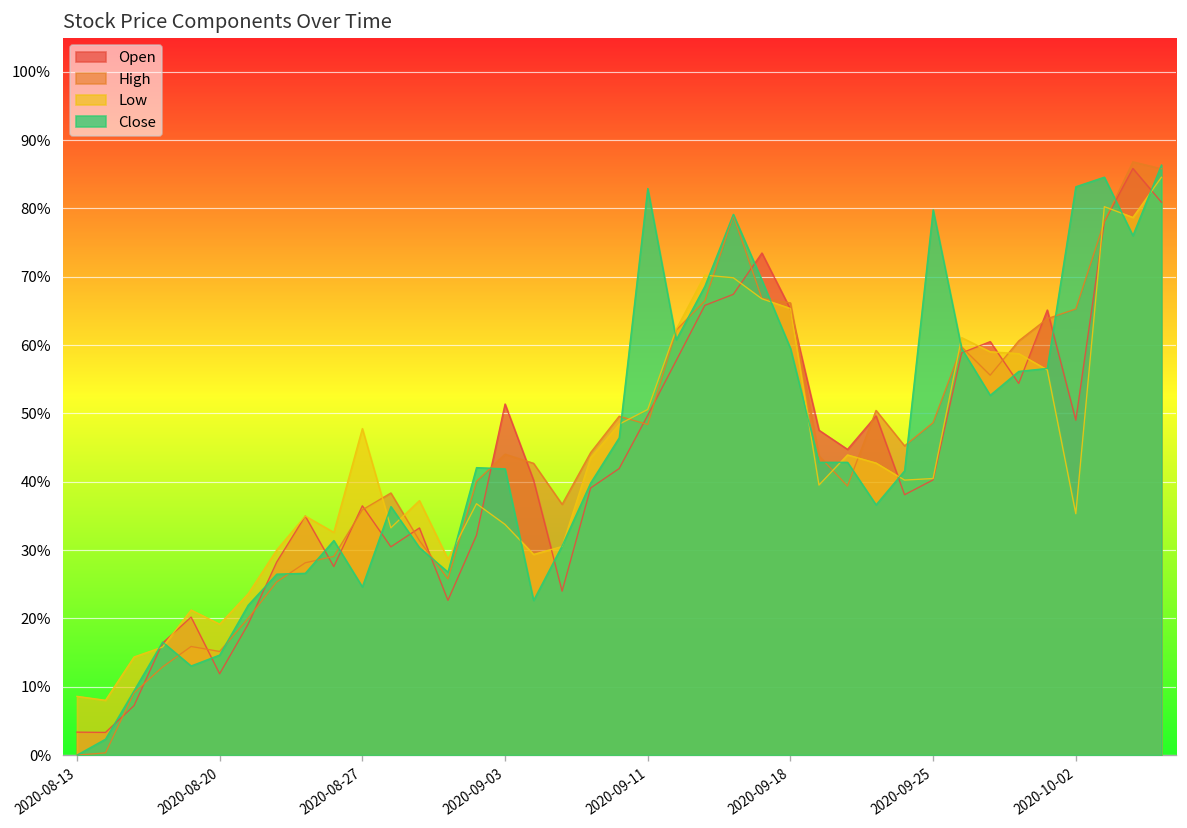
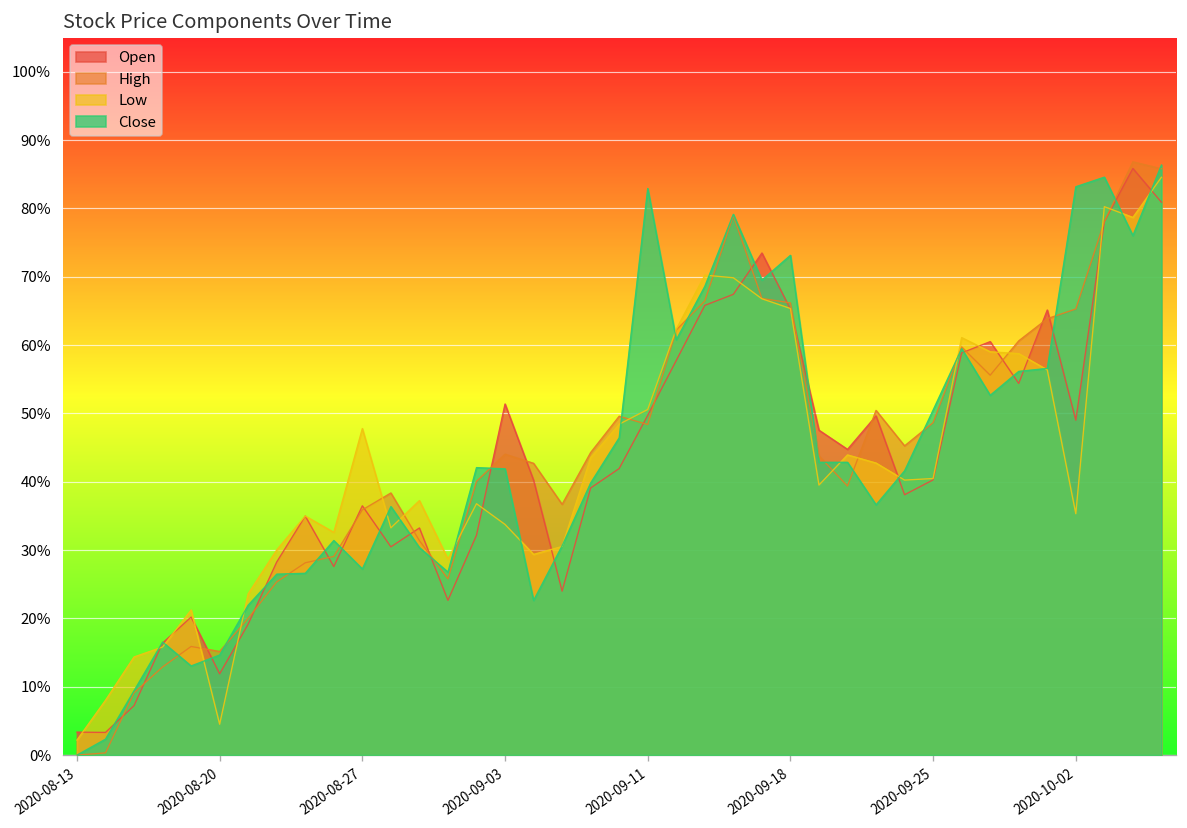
Low, 2020-08-13: 9% -> 2%
Low, 2020-08-20: 19% -> 5%
Close, 2020-08-27: 25% -> 27%
Close, 2020-09-18: 60% -> 73%
Close, 2020-09-25: 80% -> 50%
